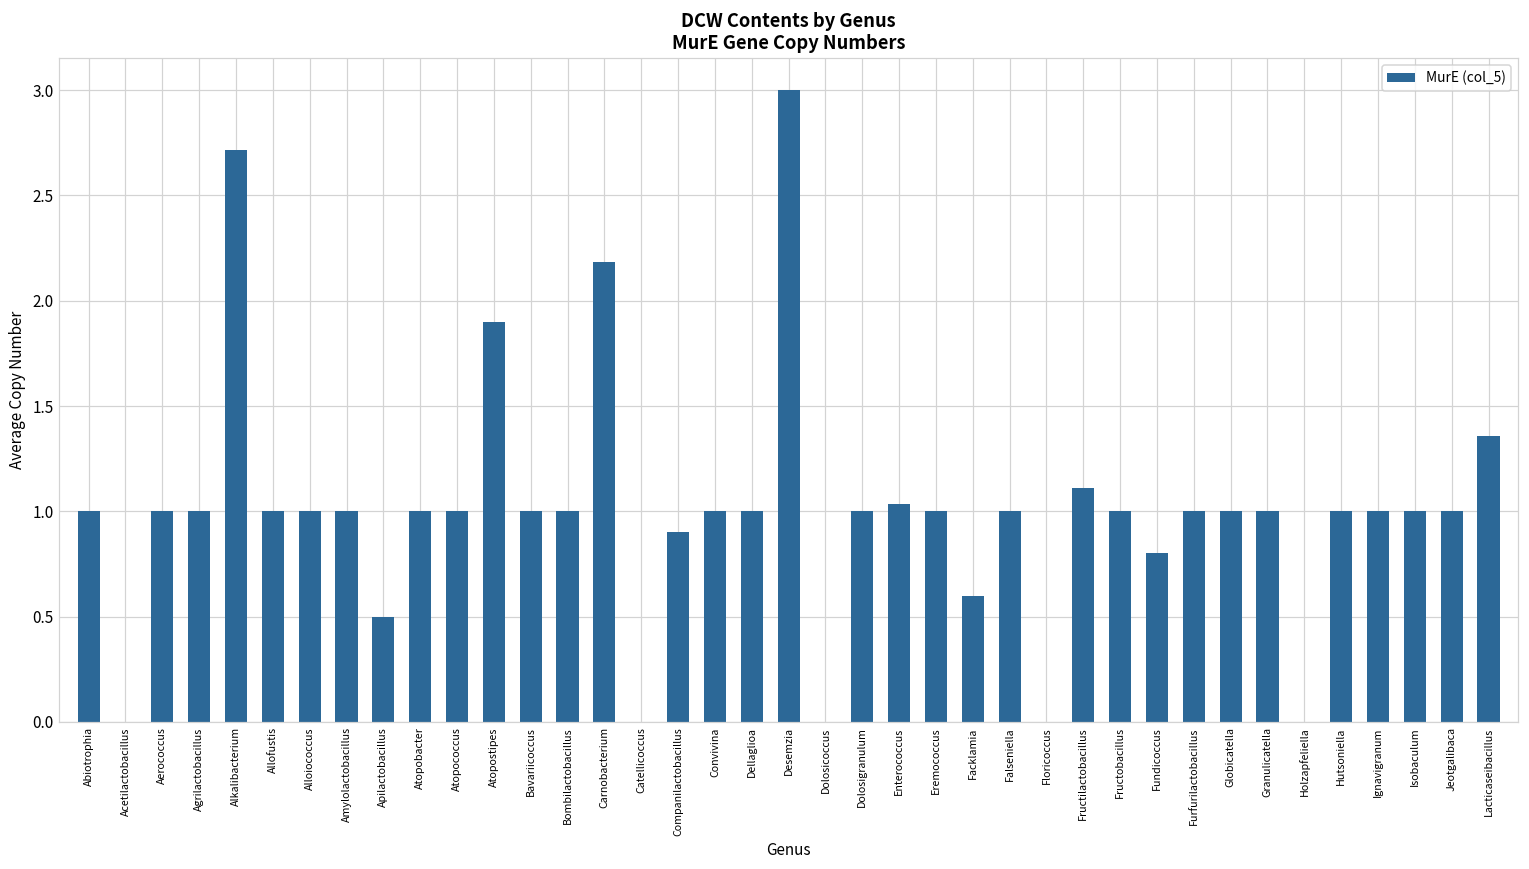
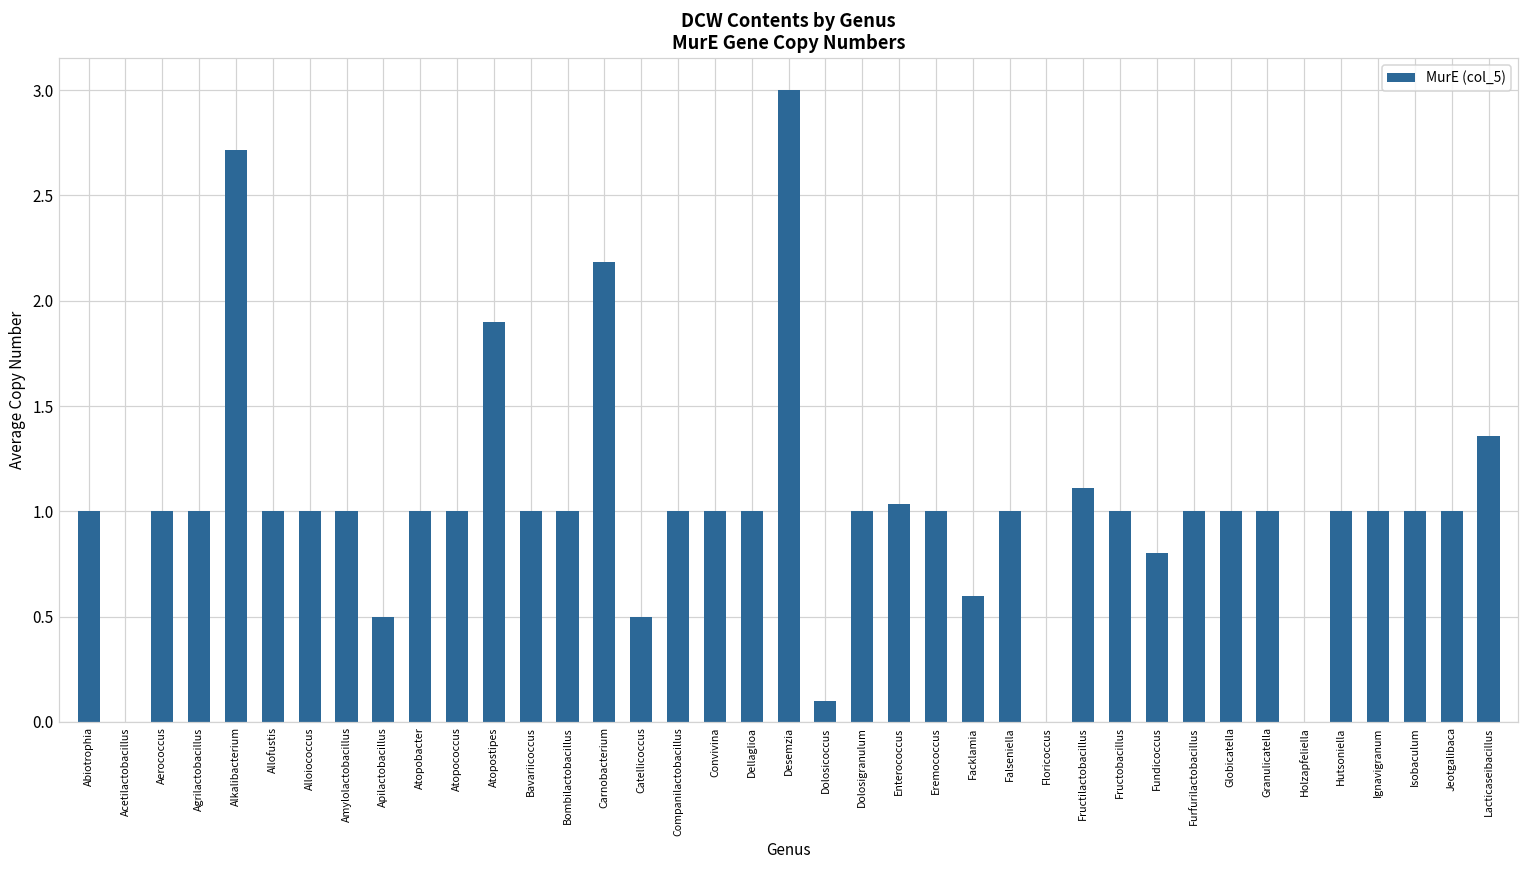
Catellicoccus: 0.0 -> 0.5
Companilactobacillus: 0.9 -> 1.0
Dolosicoccus: 0.0 -> 0.1
